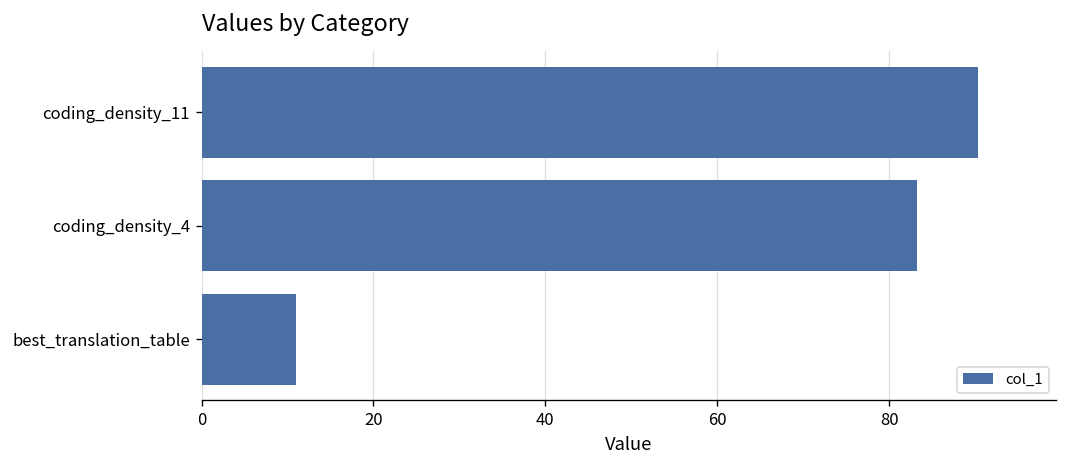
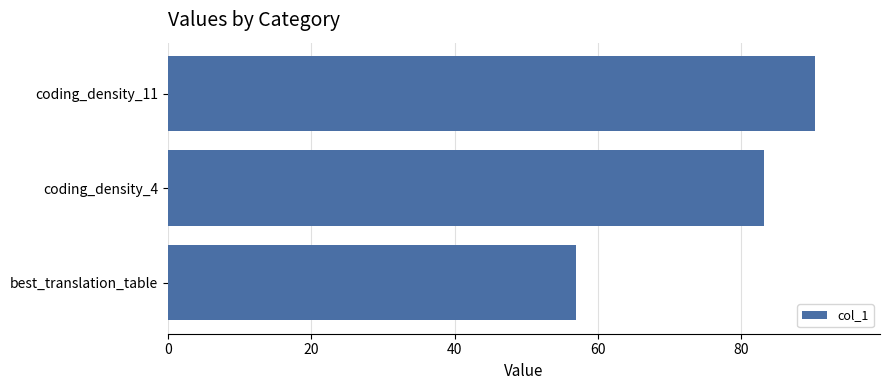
best_translation_table: 11 -> 57
